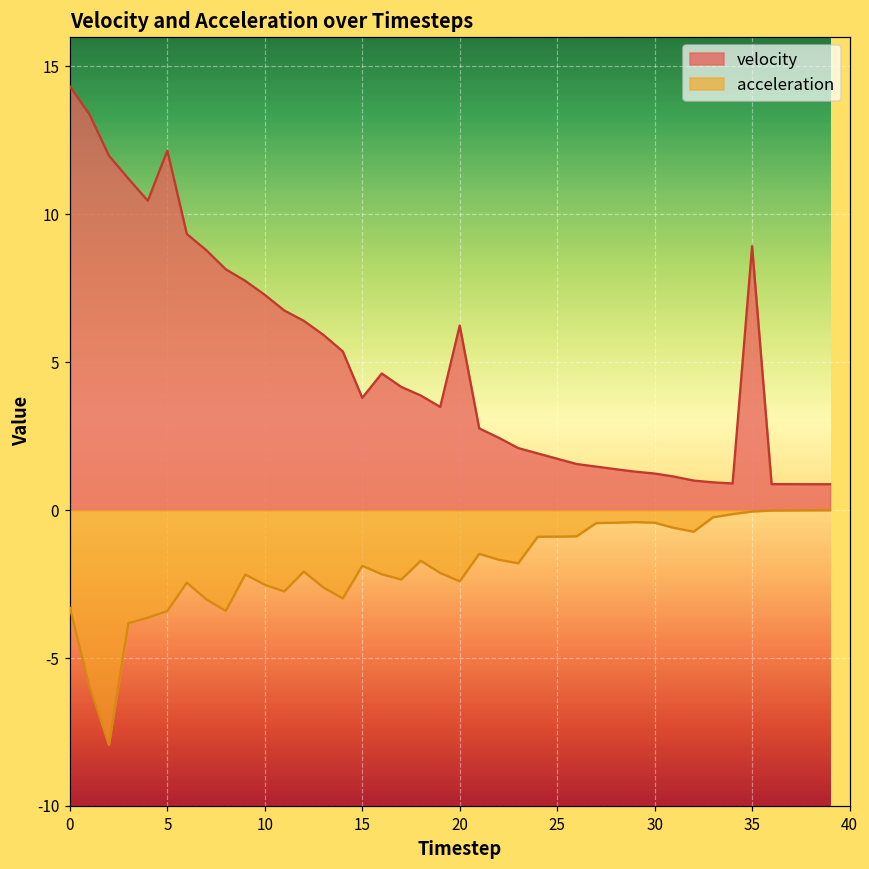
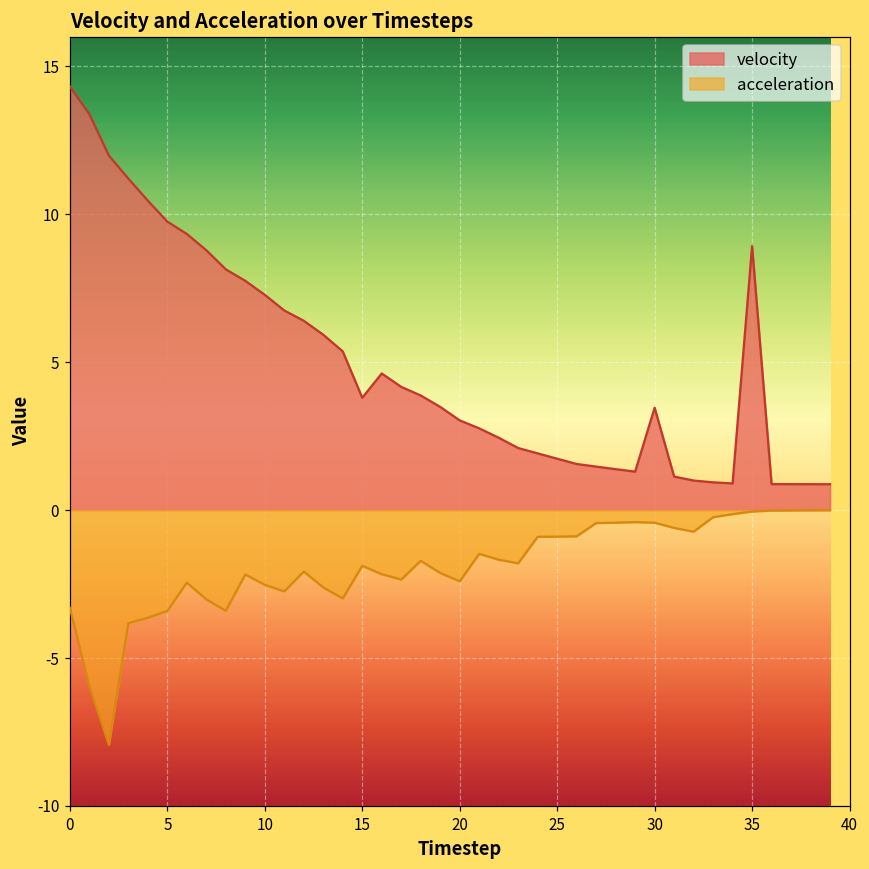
velocity, 5: 12.1 -> 9.8
velocity, 20: 6.2 -> 3.0
velocity, 30: 1.2 -> 3.5
